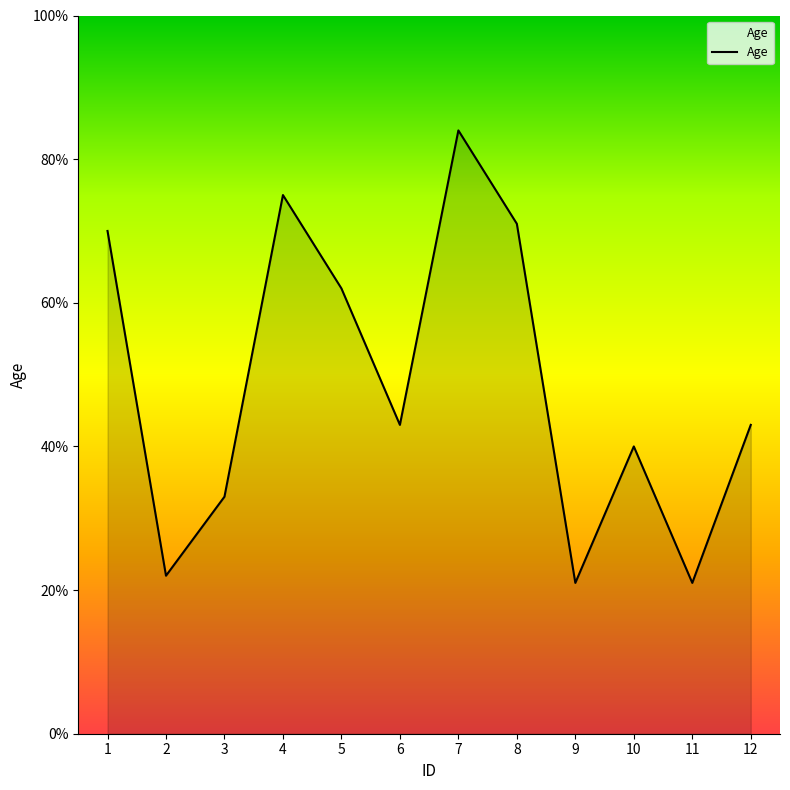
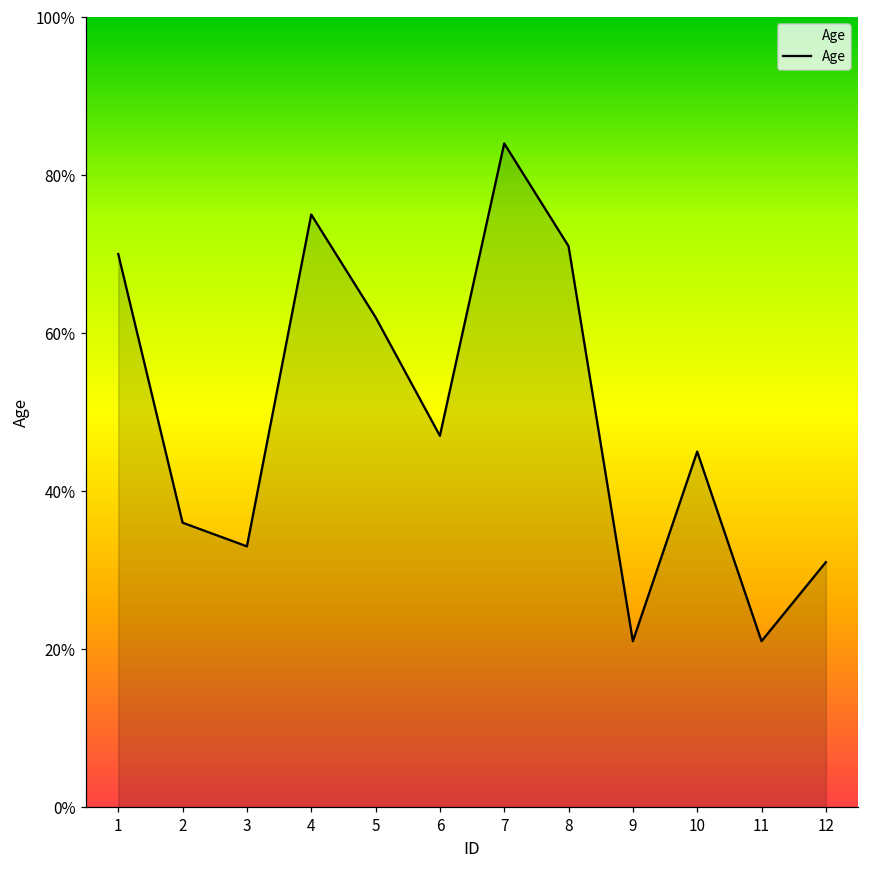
2: 22% -> 36%
6: 43% -> 47%
10: 40% -> 45%
12: 43% -> 31%
